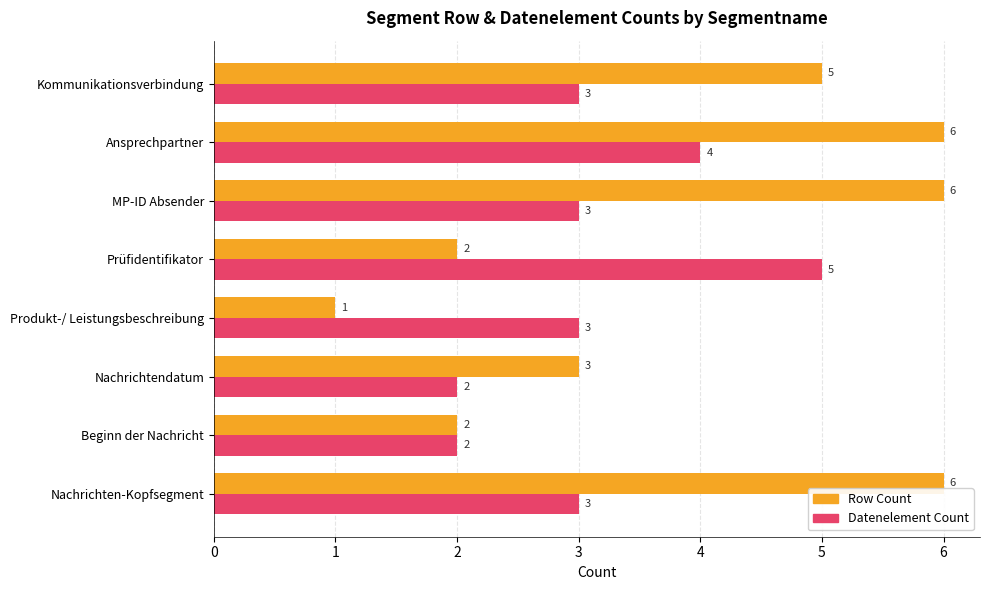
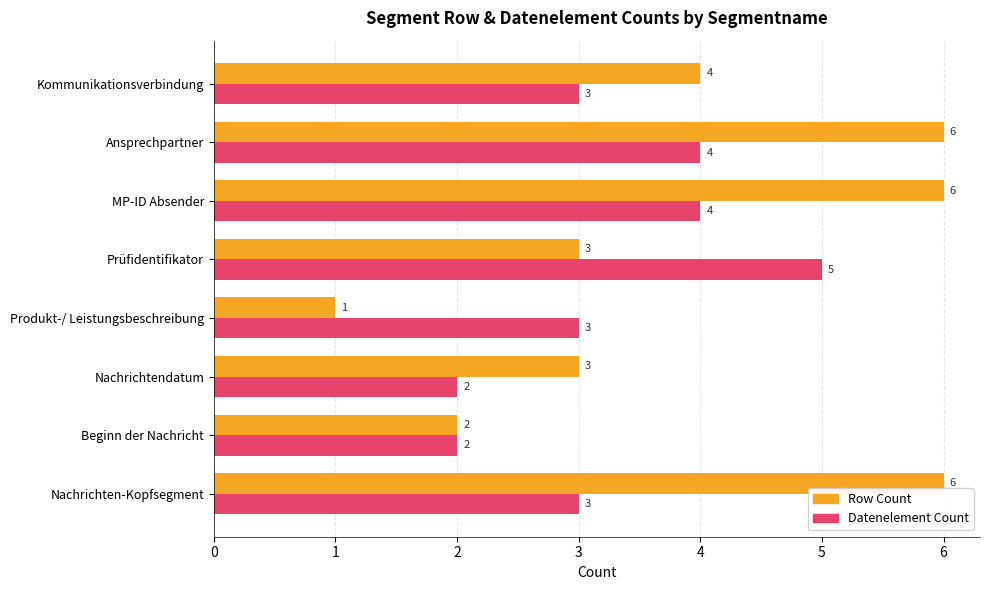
Row Count, Kommunikationsverbindung: 5 -> 4
Datenelement Count, MP-ID Absender: 3 -> 4
Row Count, Prüfidentifikator: 2 -> 3
